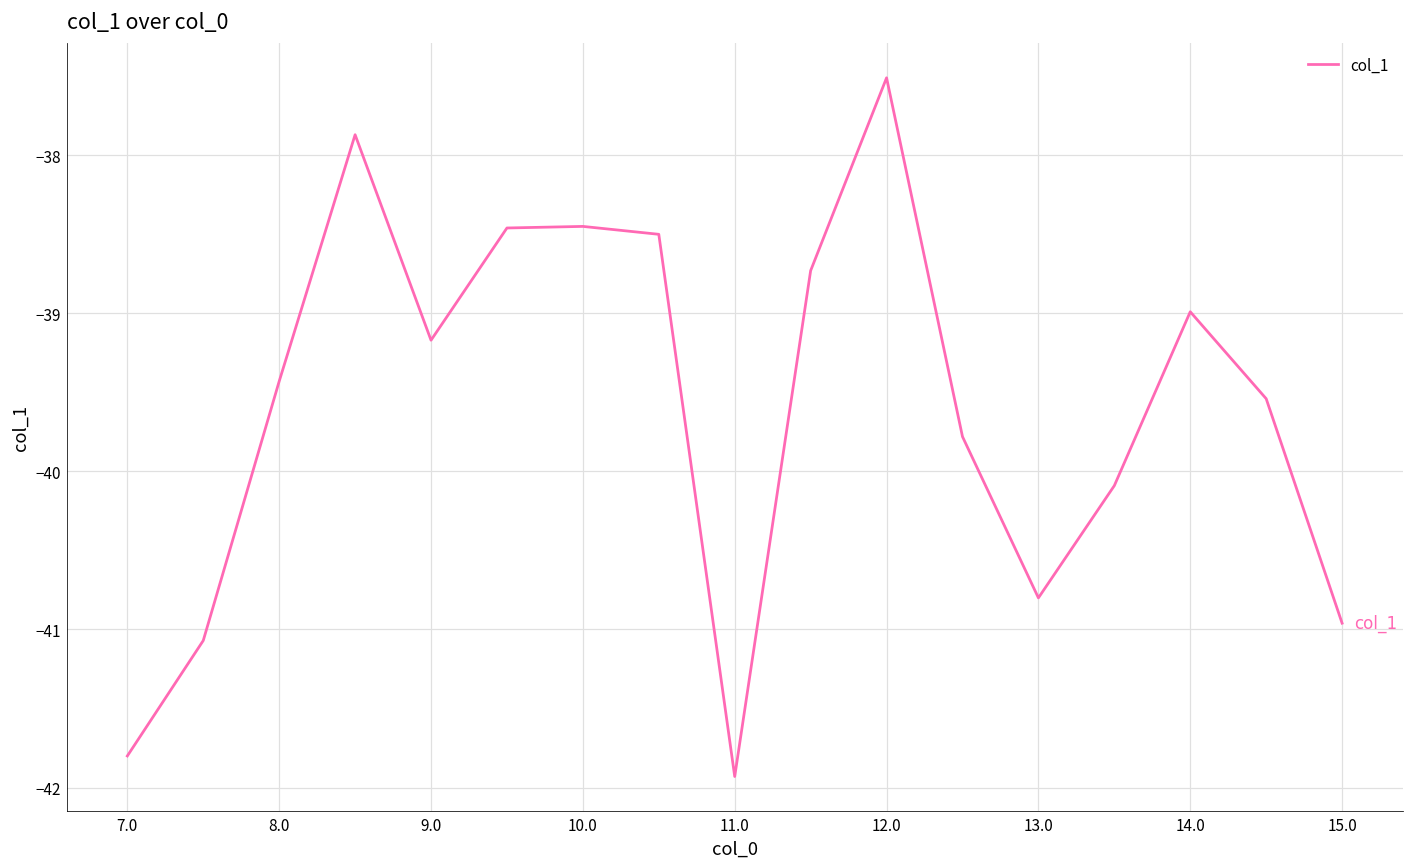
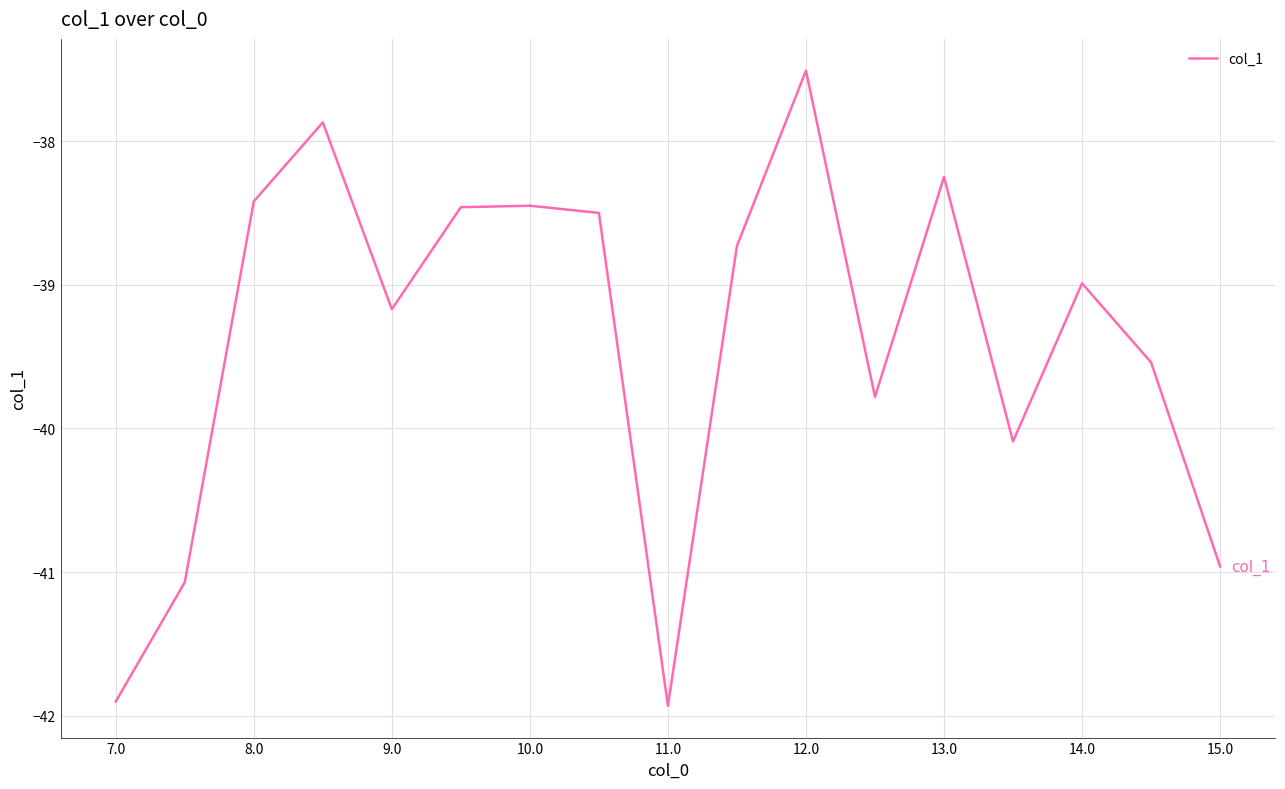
7.0: -41.8 -> -41.9
8.0: -39.43 -> -38.42
13.0: -40.80 -> -38.25
